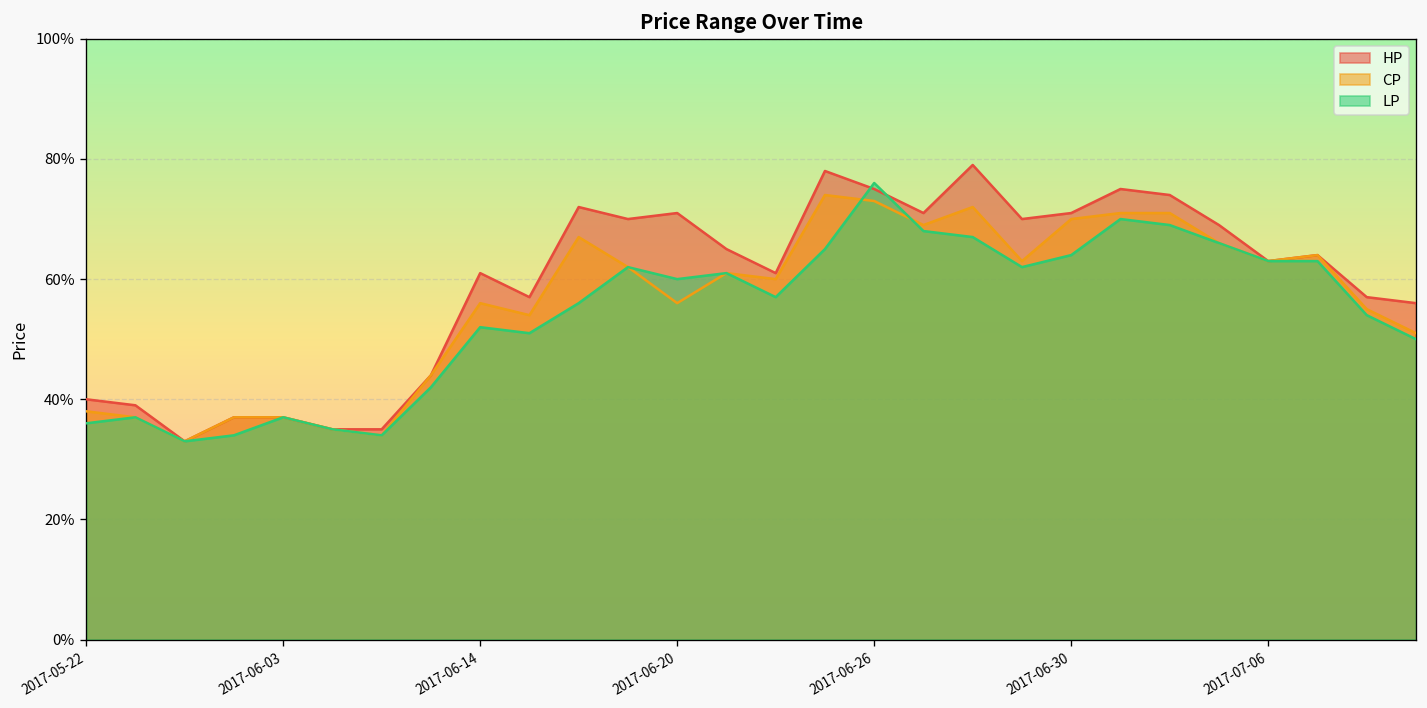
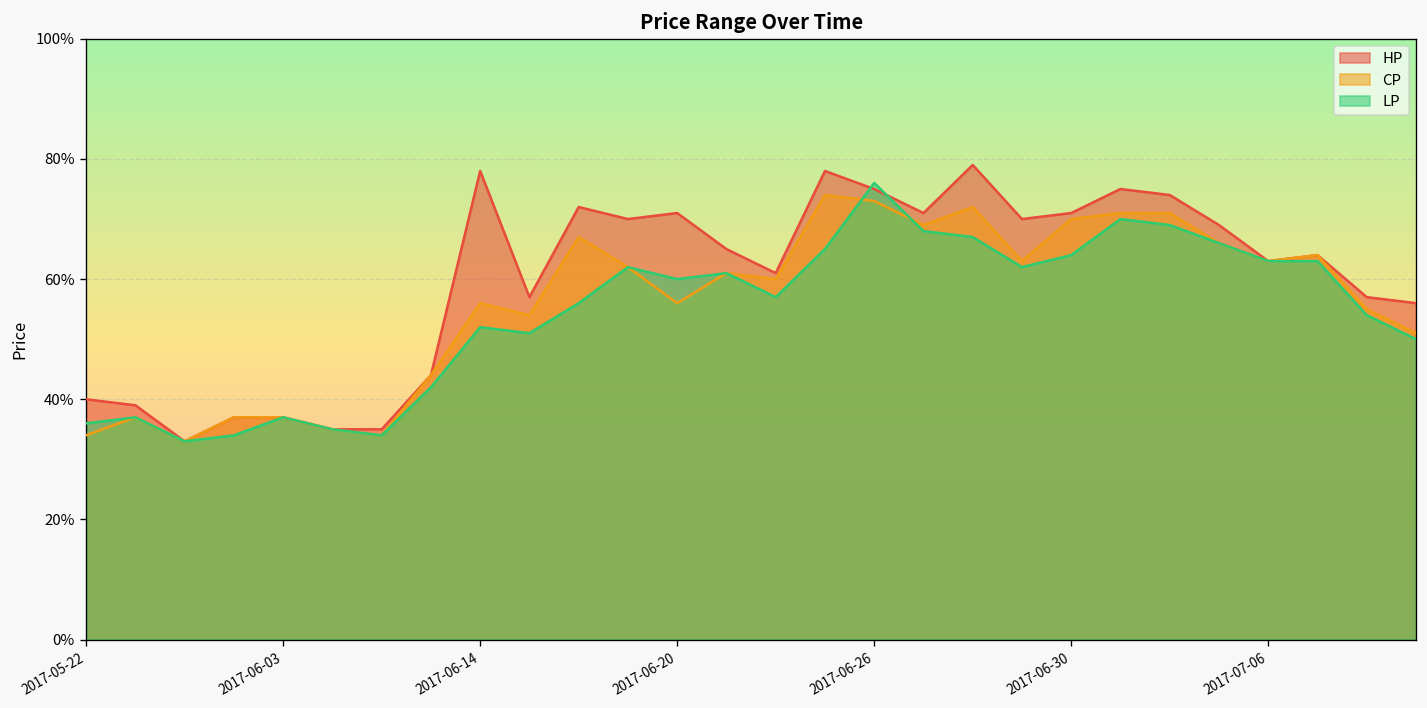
CP, 2017-05-22: 38% -> 34%
HP, 2017-06-14: 61% -> 78%
